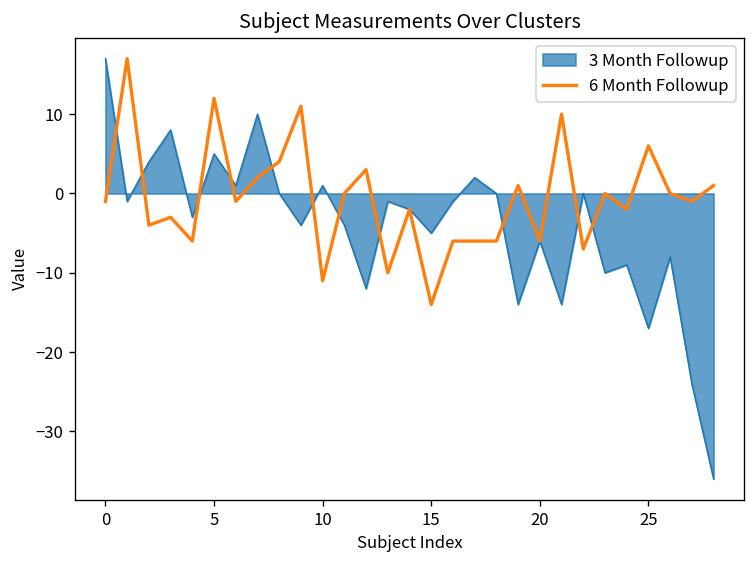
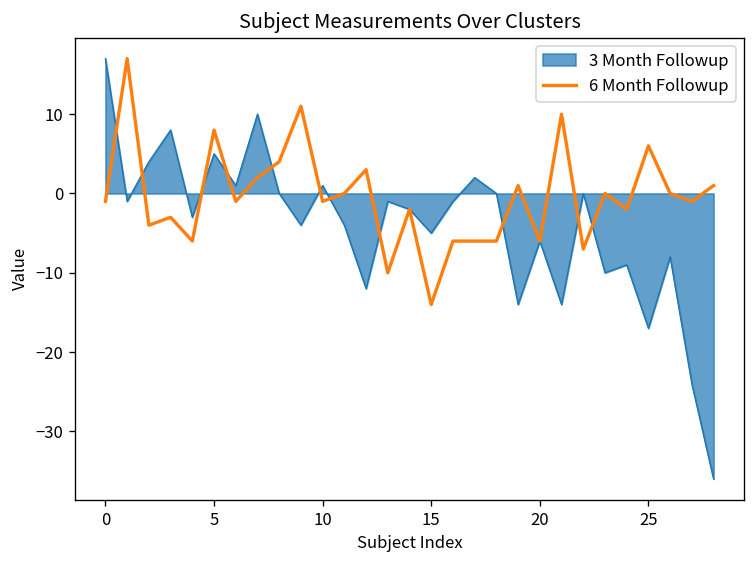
6 Month Followup, 5: 12 -> 8
6 Month Followup, 10: -11 -> -1
